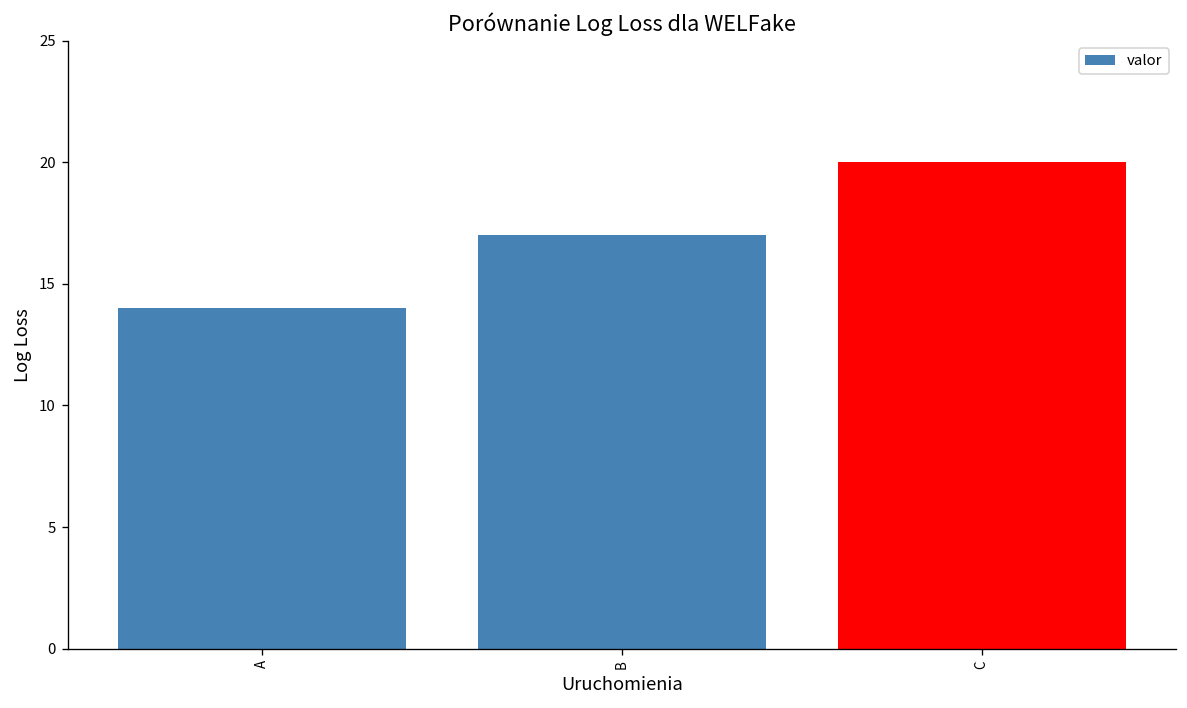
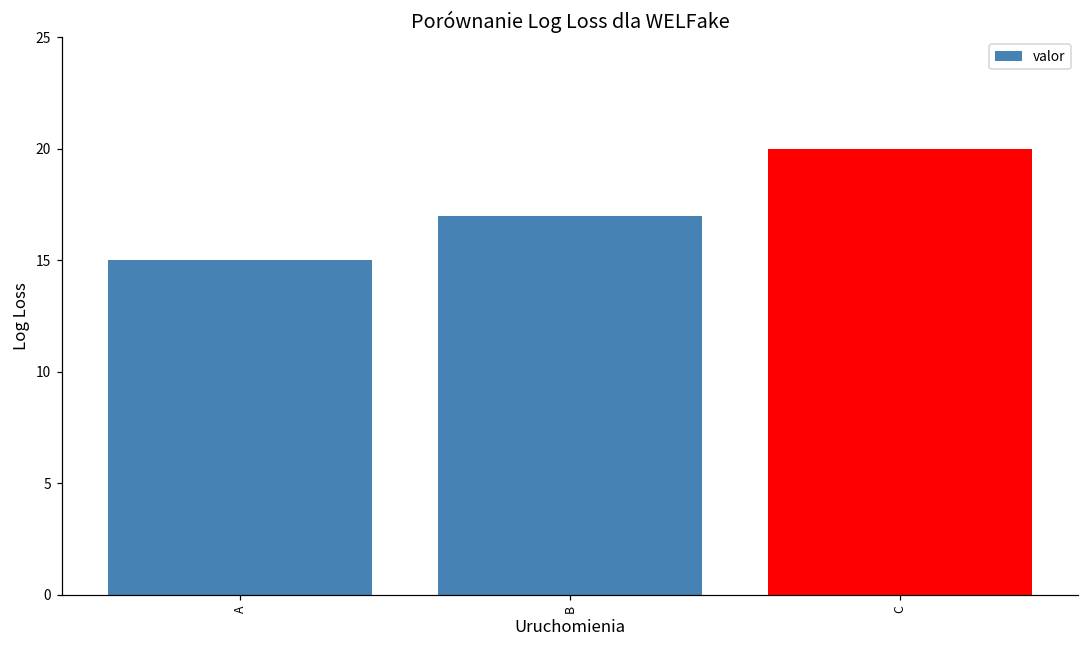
A: 14 -> 15
